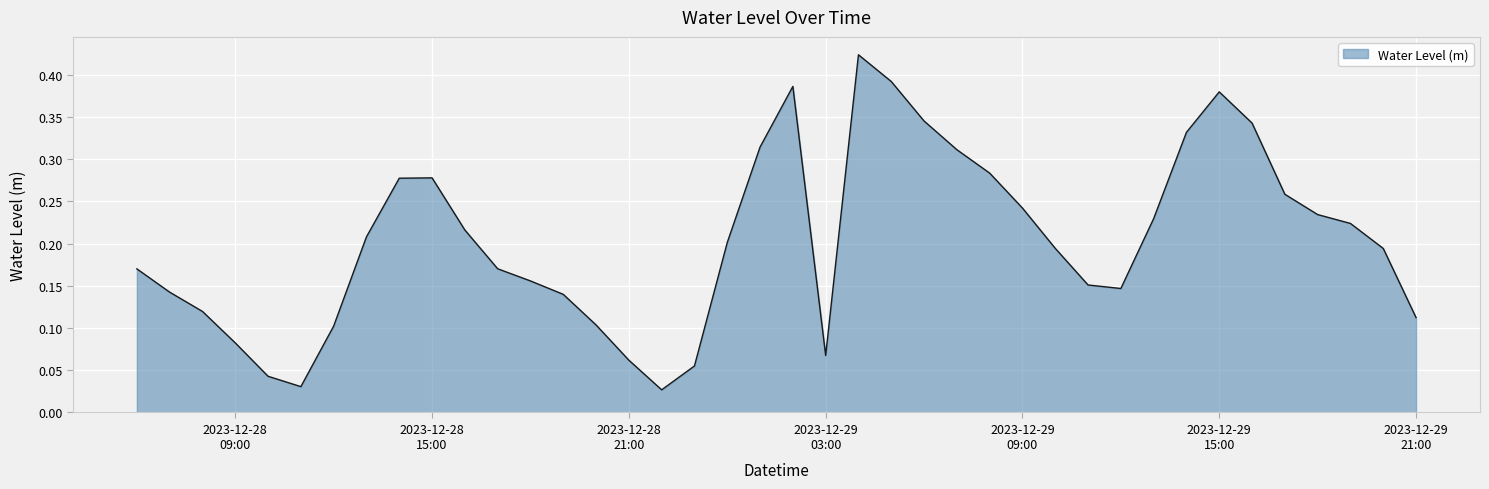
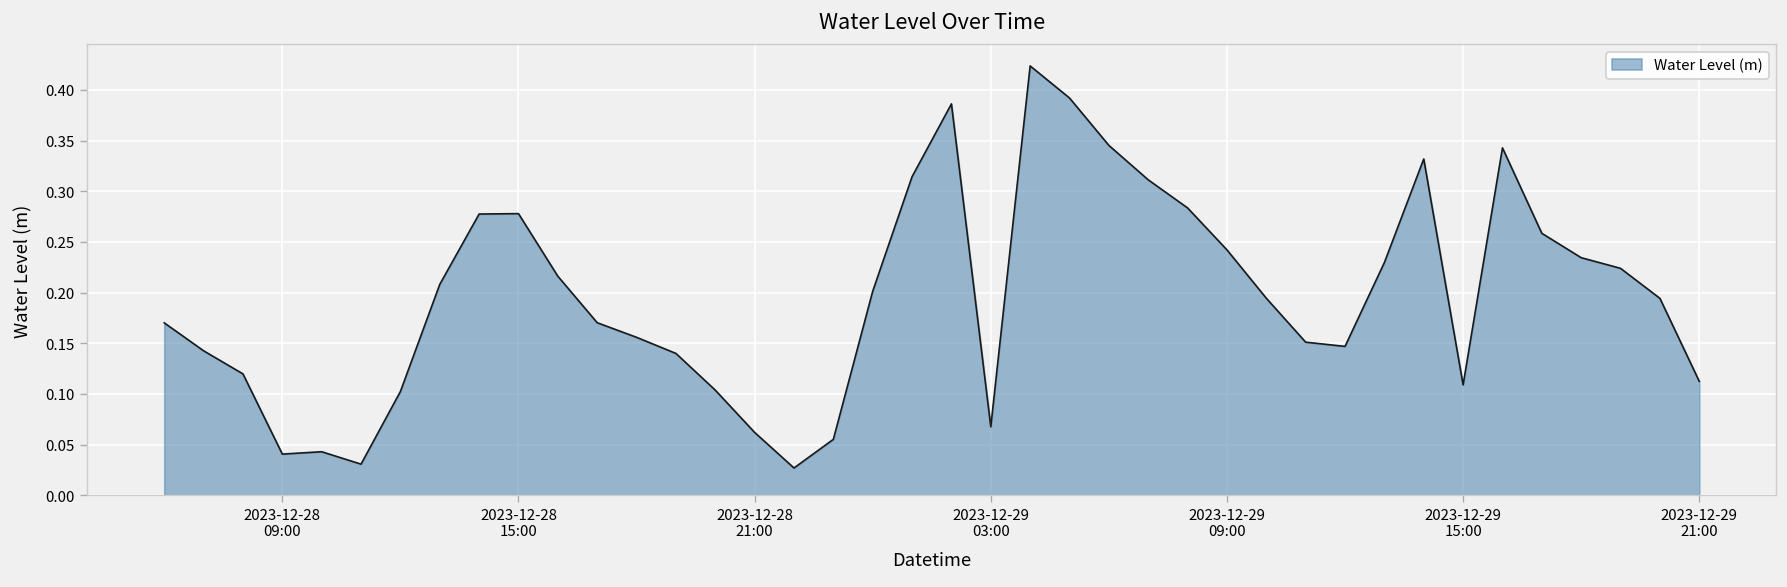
2023-12-28 09:00: 0.08 -> 0.04
2023-12-29 15:00: 0.38 -> 0.11
